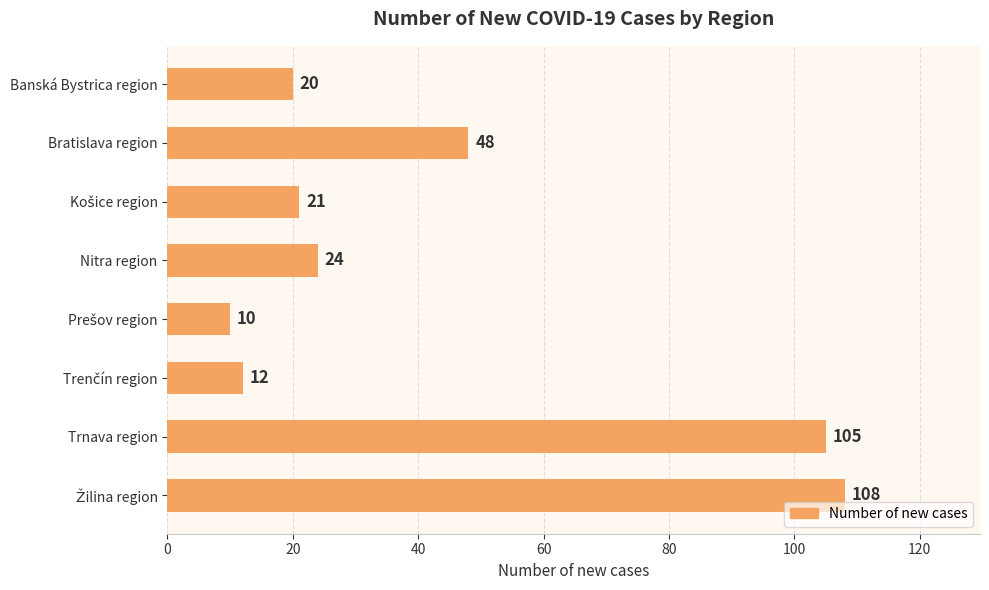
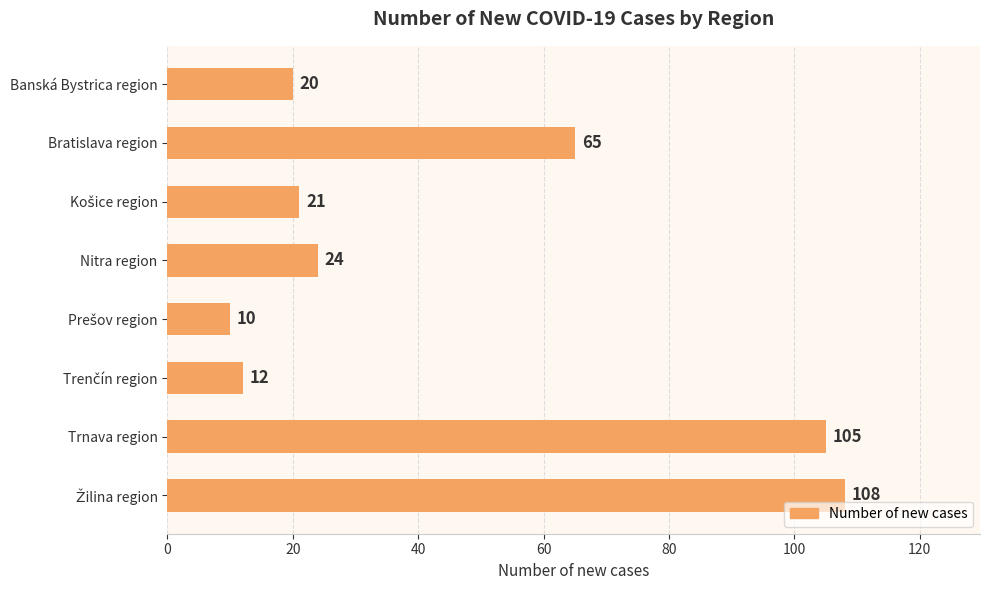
Bratislava region: 48 -> 65
